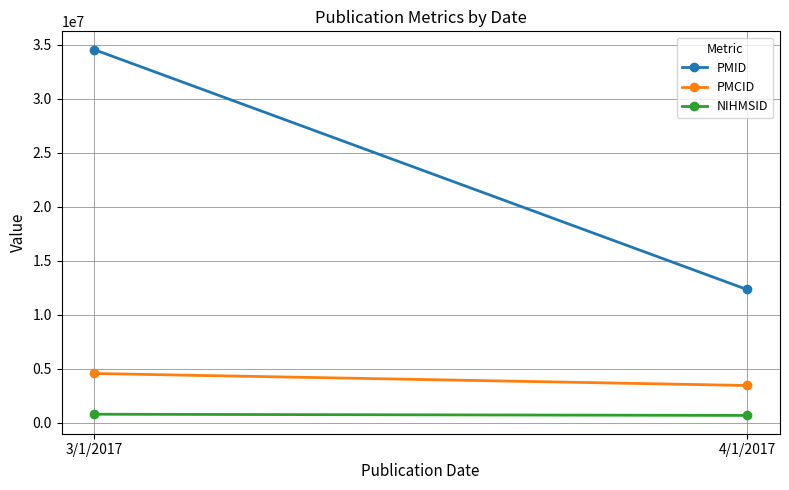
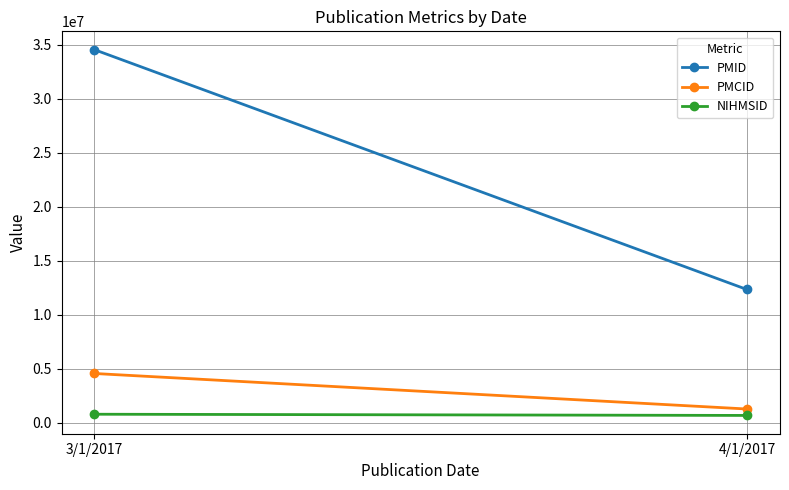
PMCID, 4/1/2017: 3500000 -> 1300000
